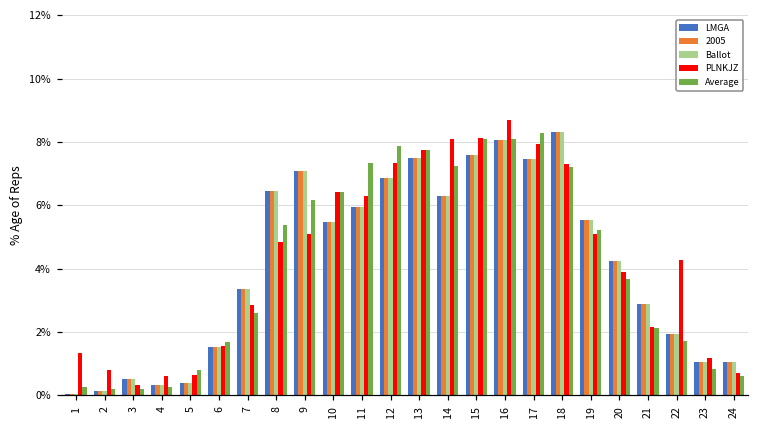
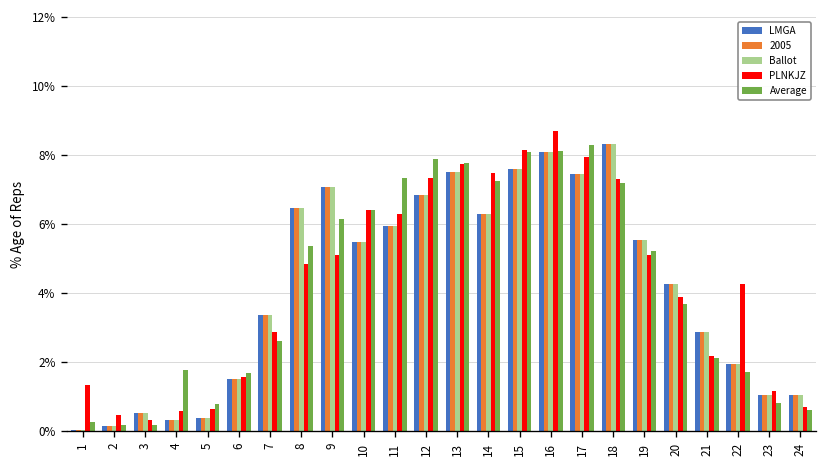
PLNKJZ, 2: 0.8% -> 0.5%
Average, 4: 0.3% -> 1.8%
PLNKJZ, 14: 8.1% -> 7.5%
